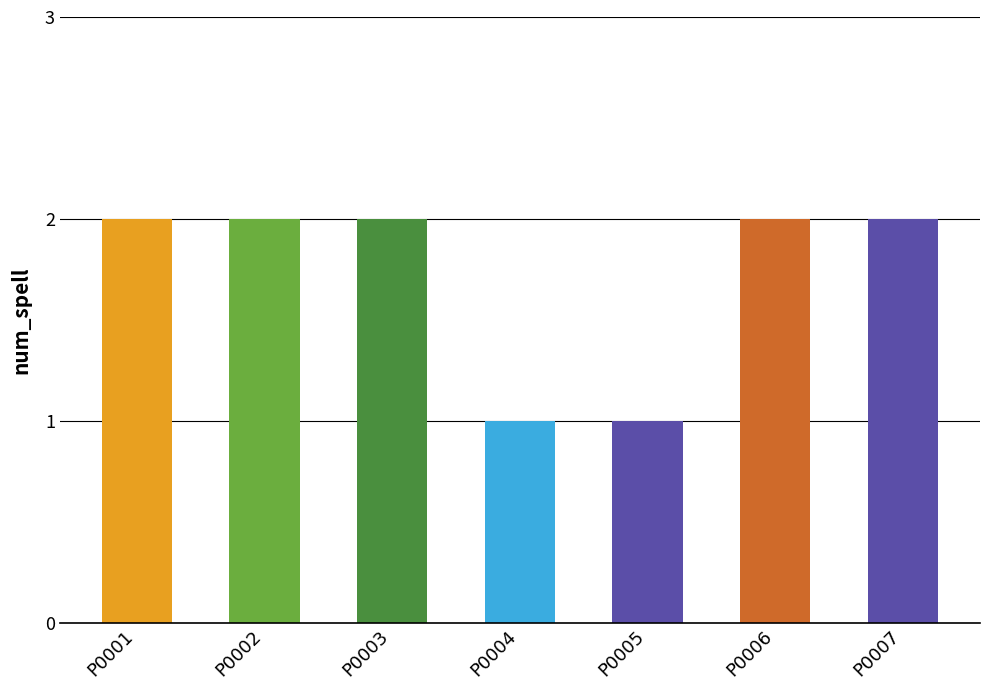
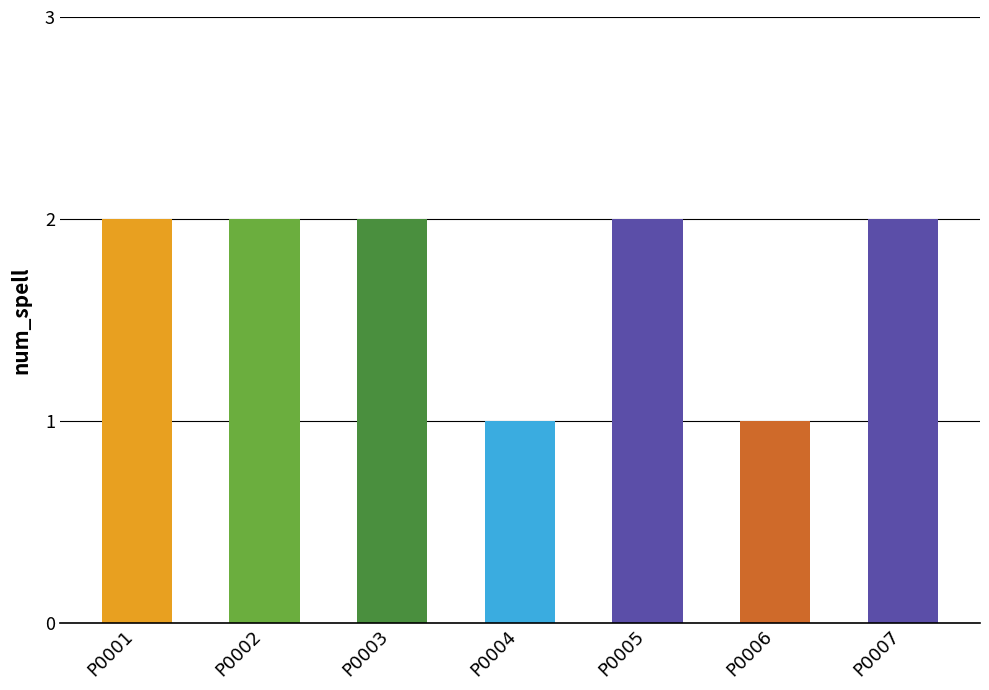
P0005: 1 -> 2
P0006: 2 -> 1
